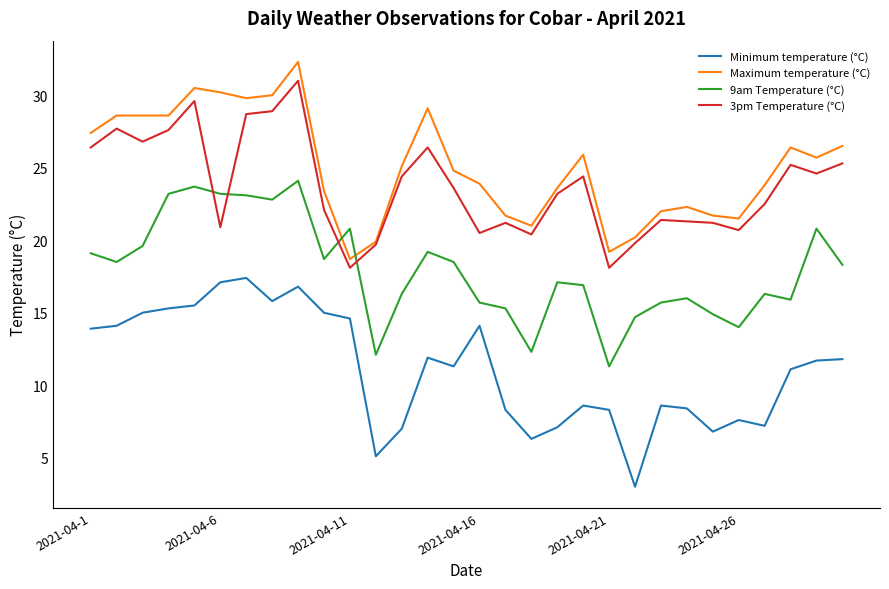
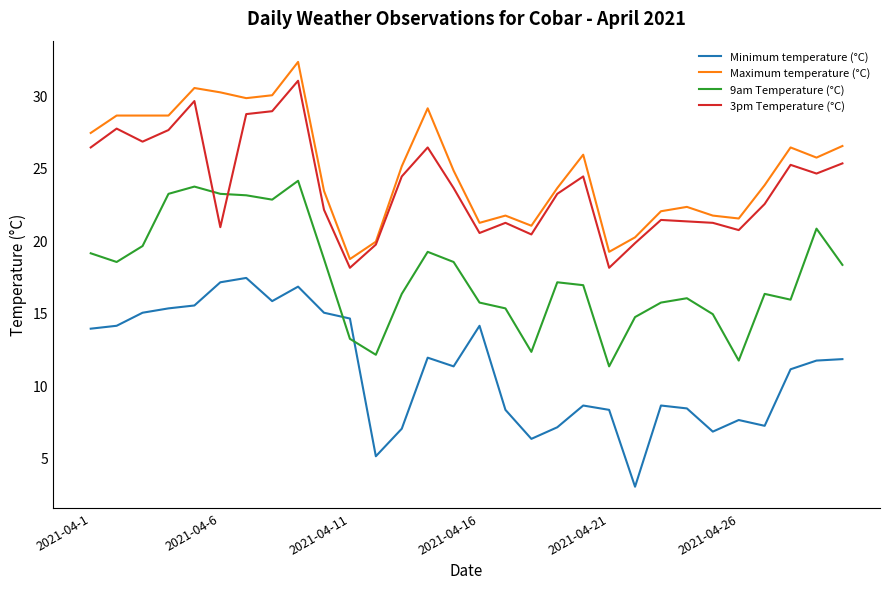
9am Temperature (°C), 2021-04-11: 20.8 -> 13.2
Maximum temperature (°C), 2021-04-16: 23.9 -> 21.2
9am Temperature (°C), 2021-04-26: 14.0 -> 11.7
